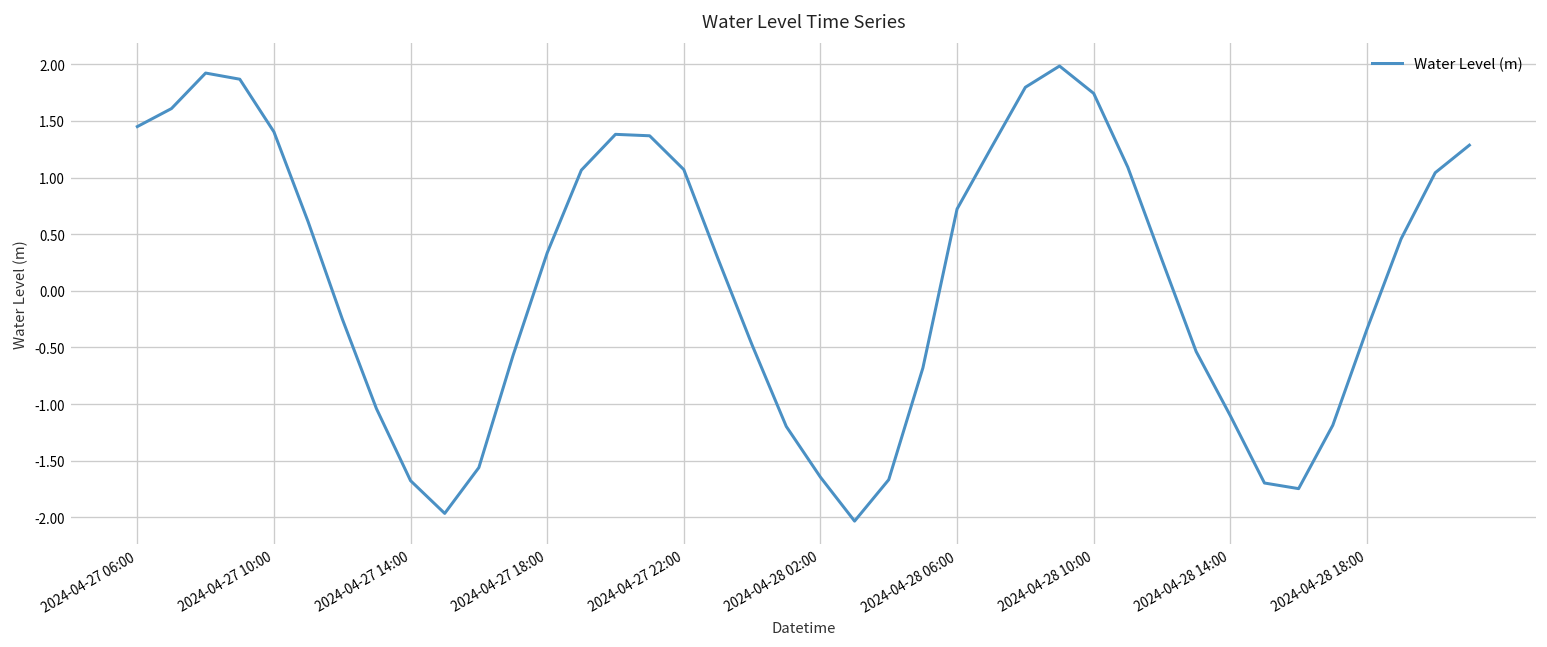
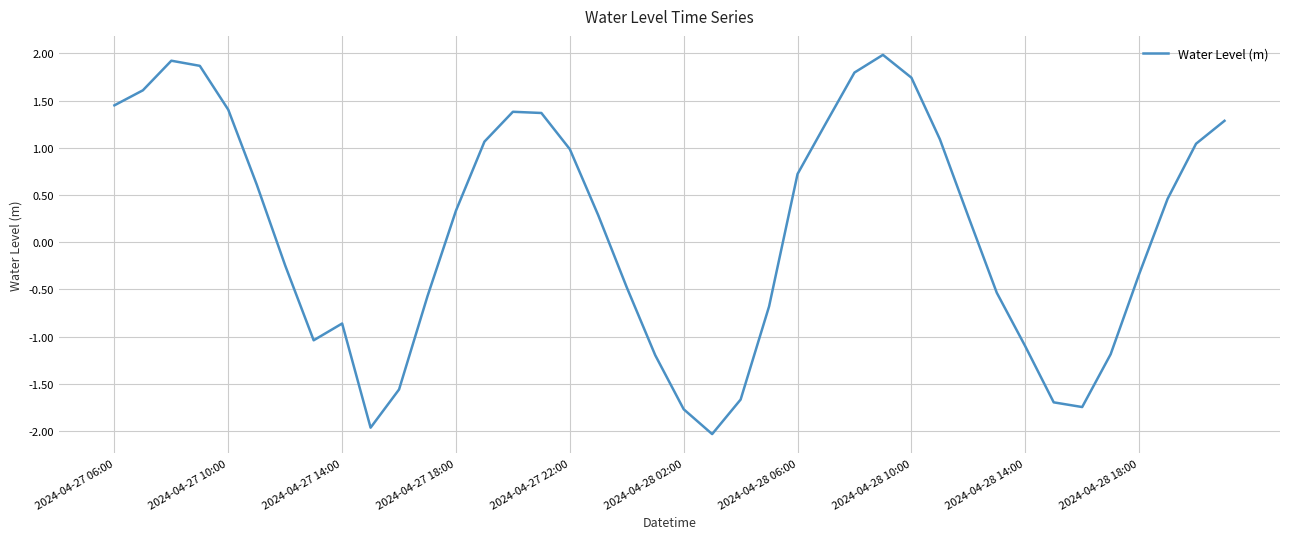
2024-04-27 14:00: -1.7 -> -0.9
2024-04-27 22:00: 1.1 -> 1.0
2024-04-28 02:00: -1.6 -> -1.8
